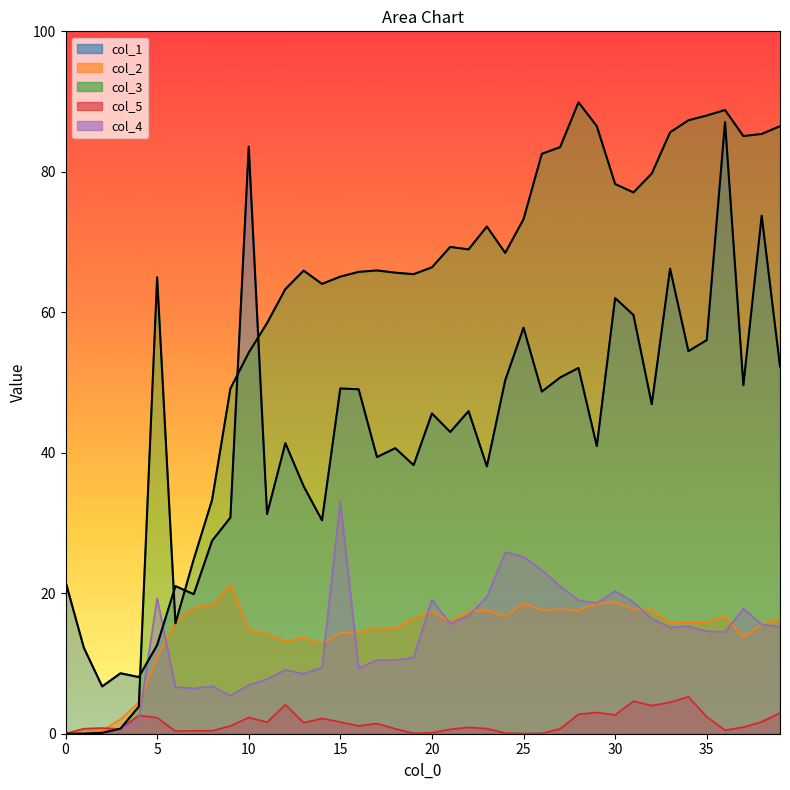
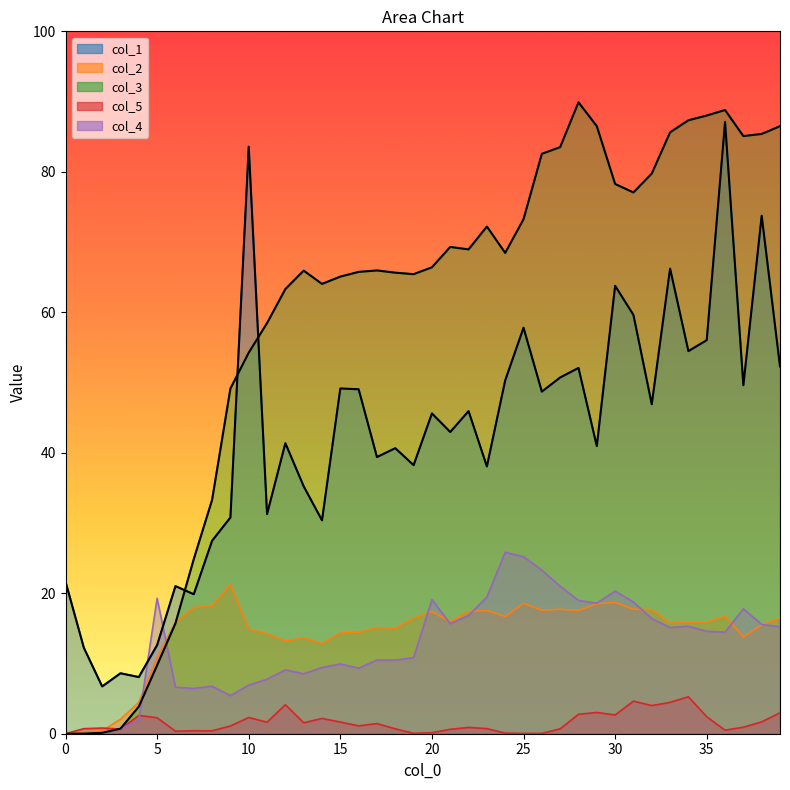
col_3, 5: 65 -> 10
col_4, 15: 33 -> 10
col_1, 30: 62 -> 64
